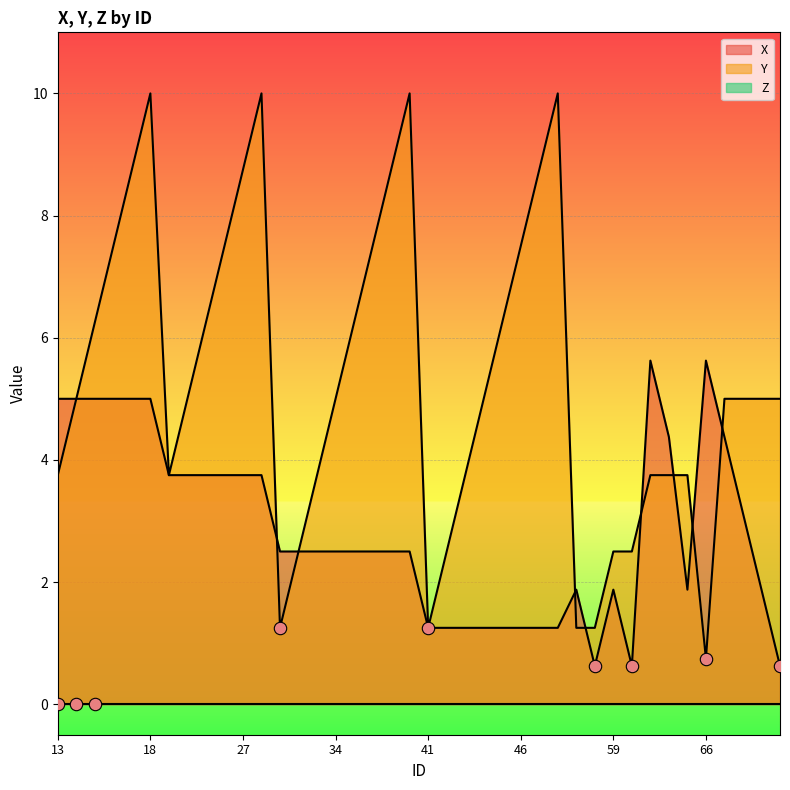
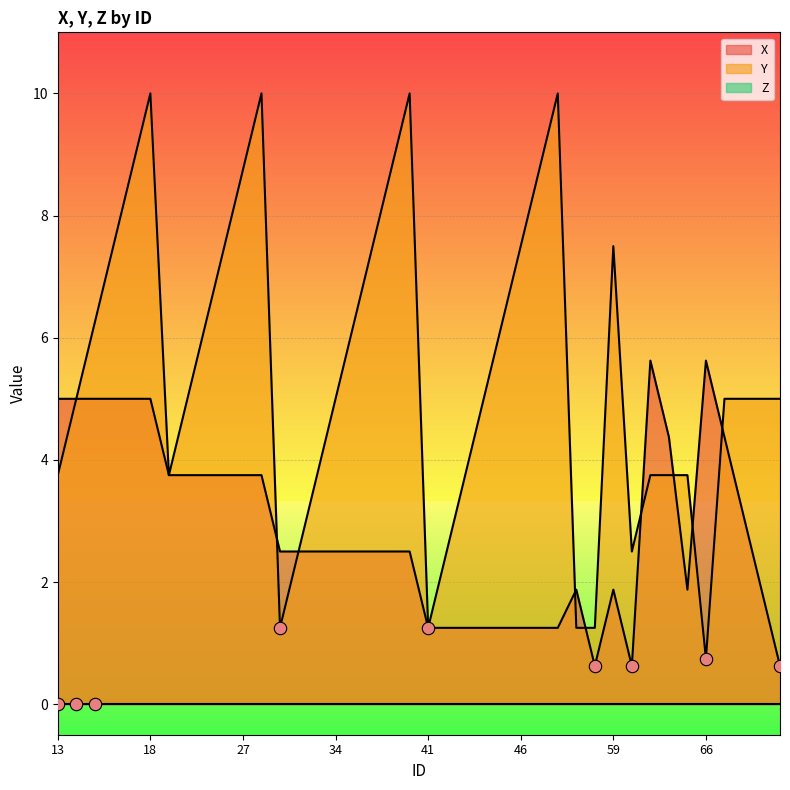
Y, 59: 2.5 -> 7.5
